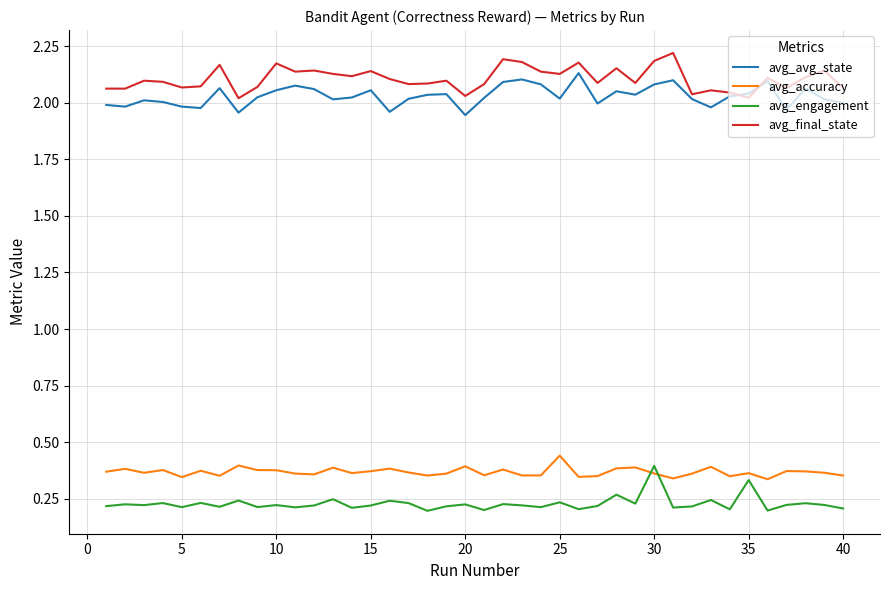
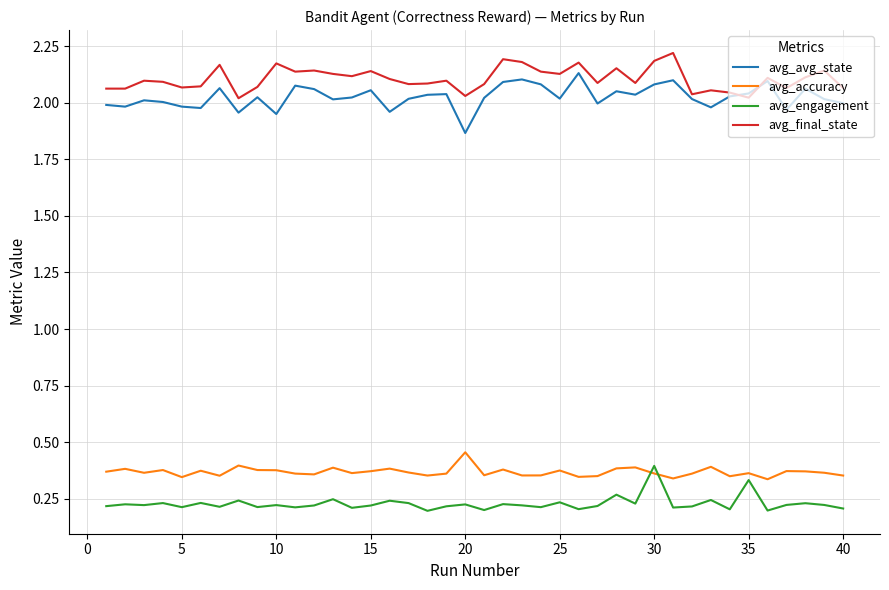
avg_avg_state, 10: 2.06 -> 1.95
avg_avg_state, 20: 1.95 -> 1.87
avg_accuracy, 20: 0.39 -> 0.46
avg_accuracy, 25: 0.44 -> 0.38
